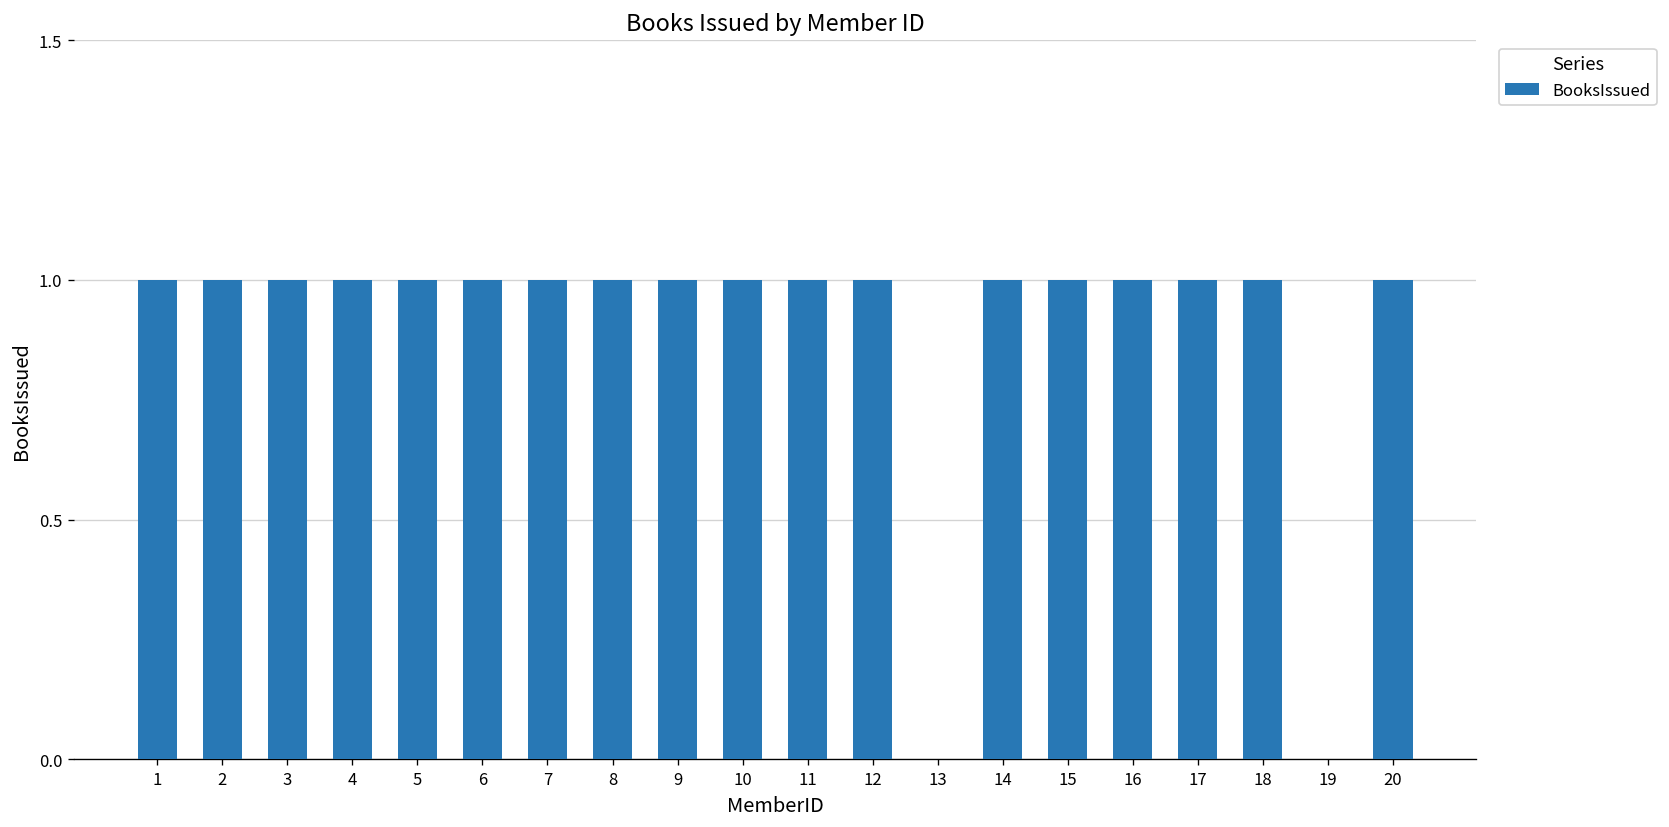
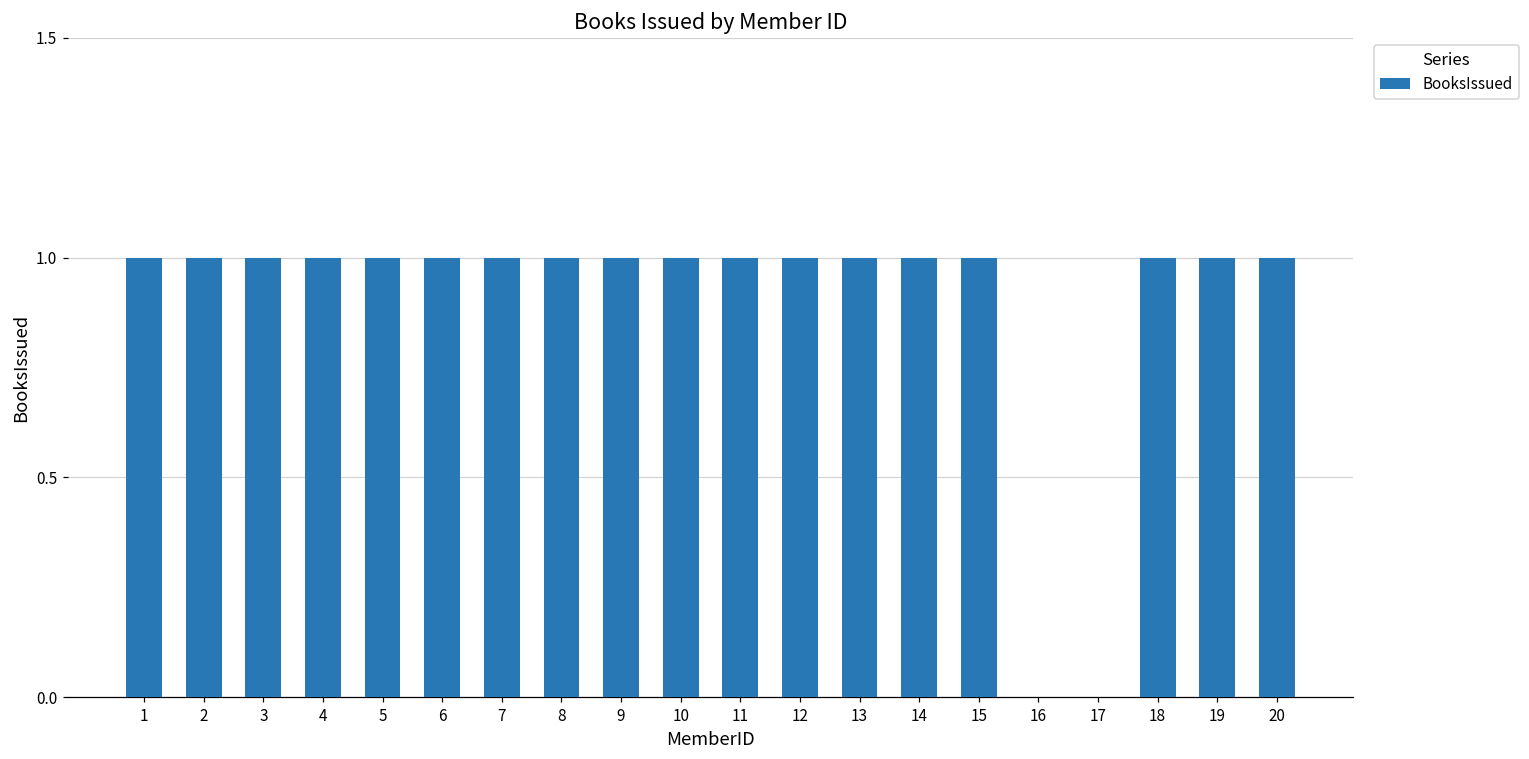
13: 0 -> 1
16: 1 -> 0
17: 1 -> 0
19: 0 -> 1
